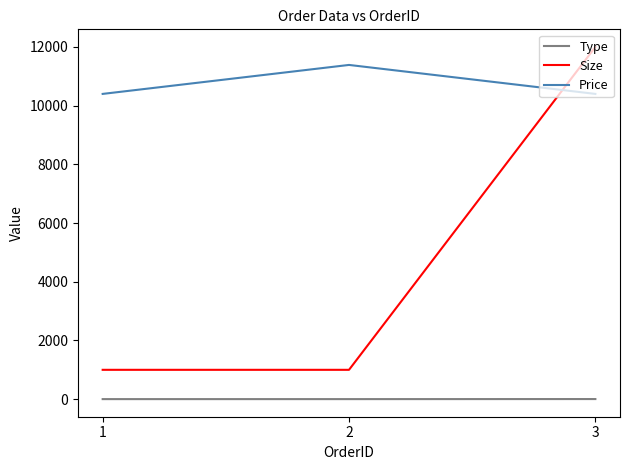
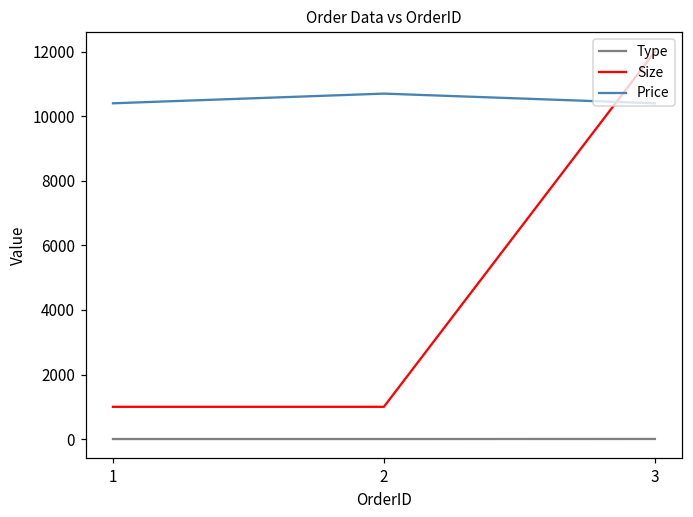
Price, 2: 11400 -> 10700
